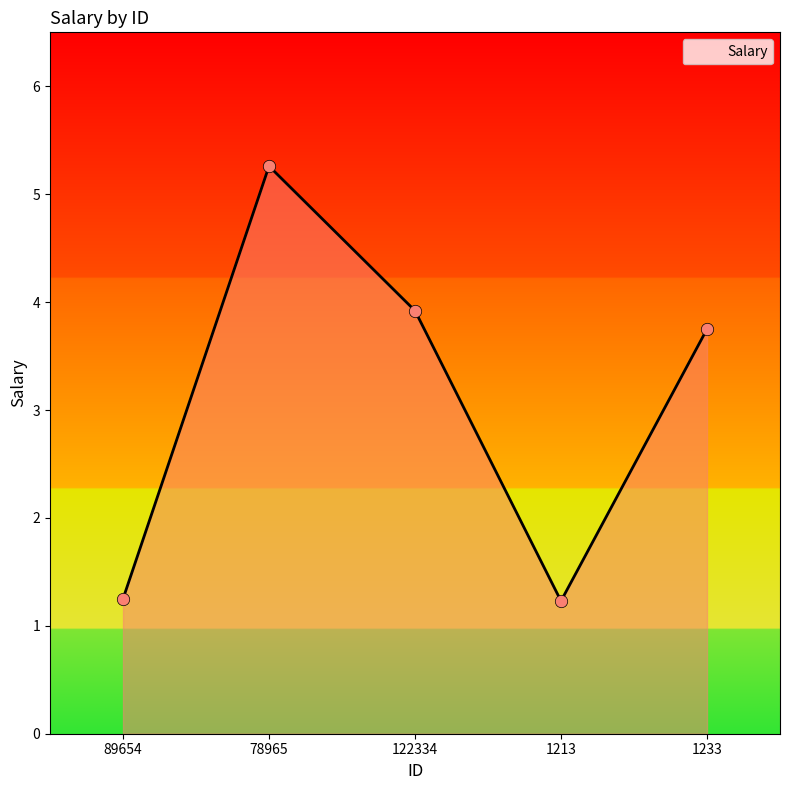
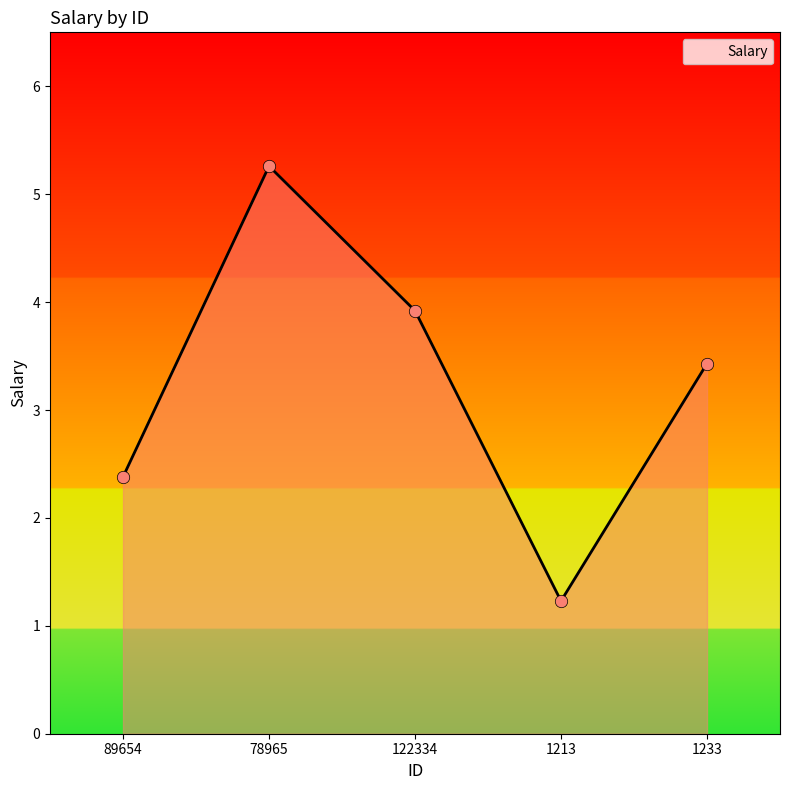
89654: 1.25 -> 2.38
1233: 3.75 -> 3.43
